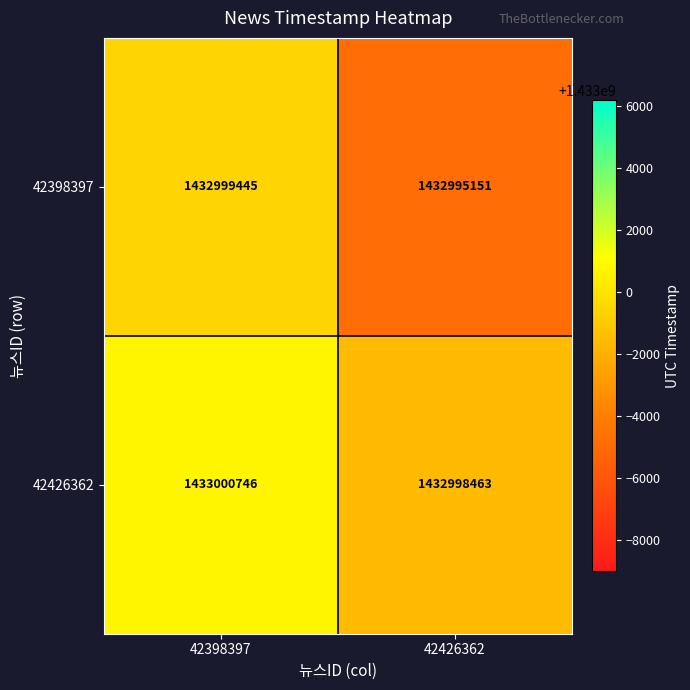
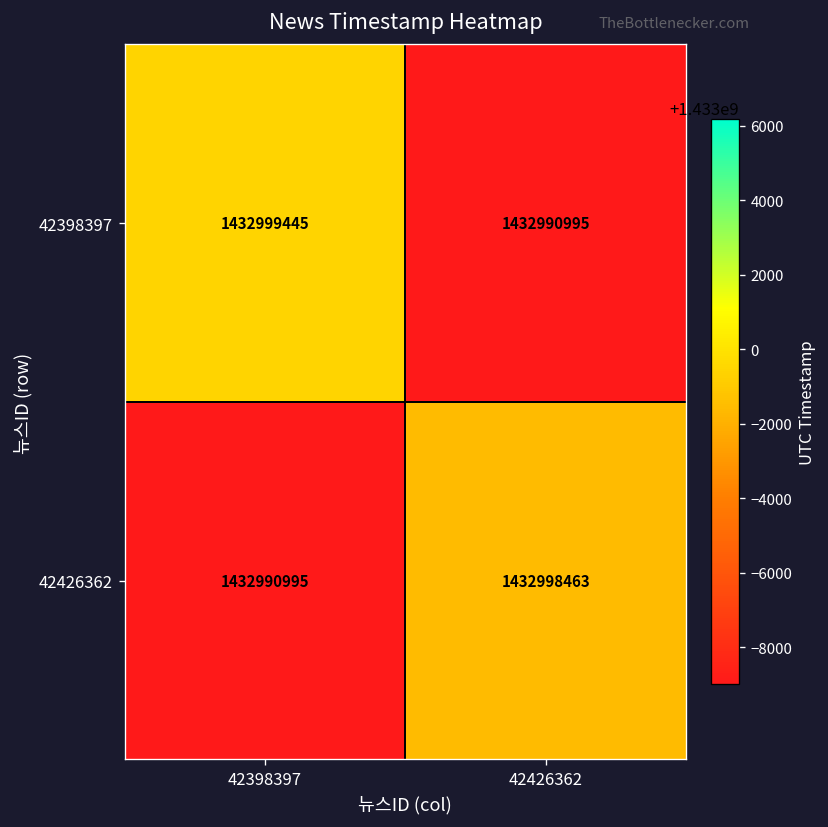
42398397, 42426362: 1432995151 -> 1432990995
42426362, 42398397: 1433000746 -> 1432990995
